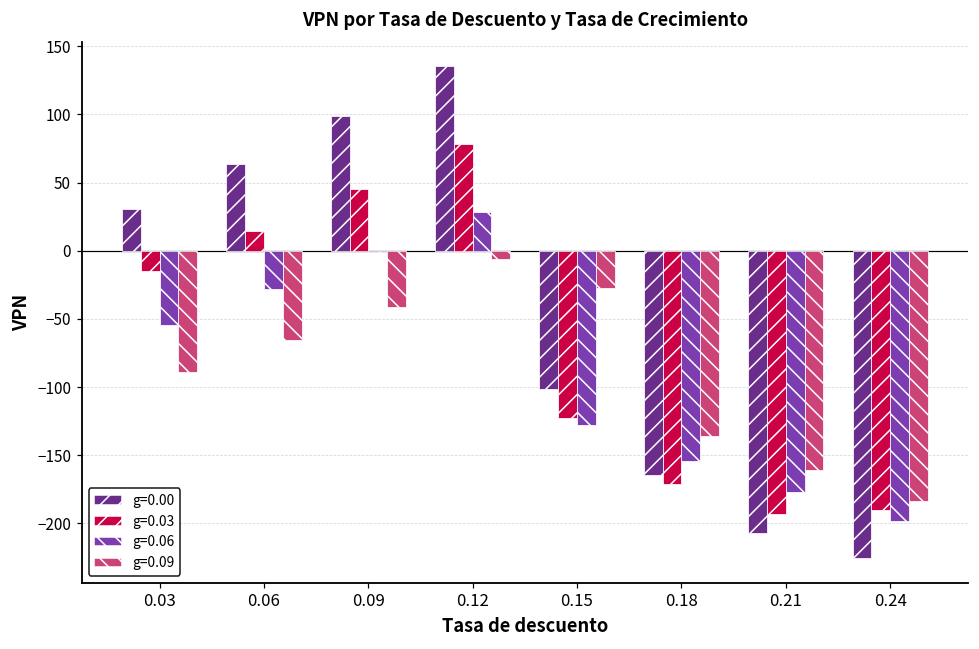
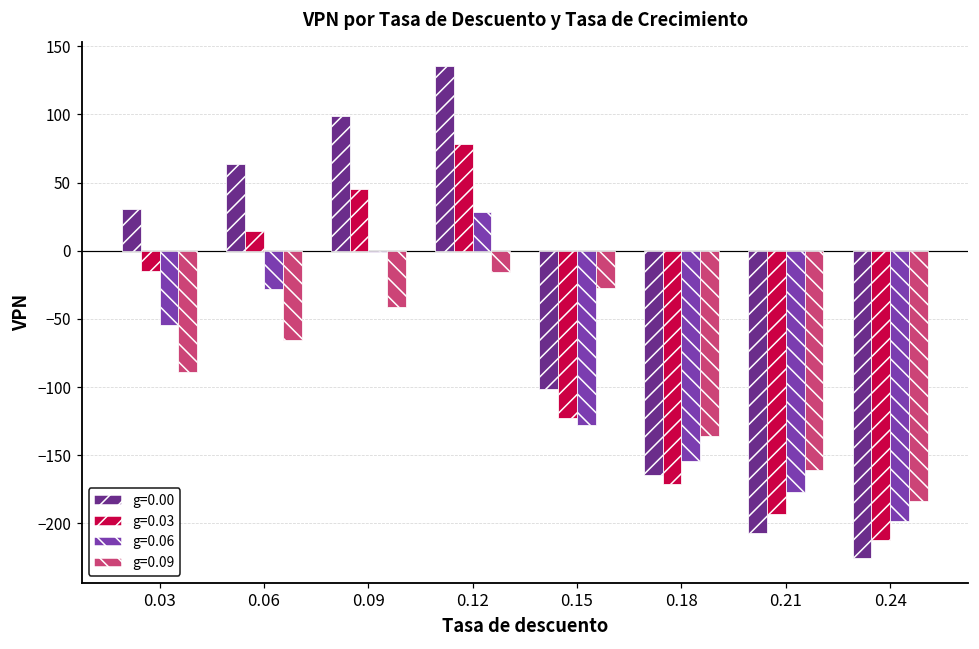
g=0.09, 0.12: -6 -> -15
g=0.03, 0.24: -190 -> -212
